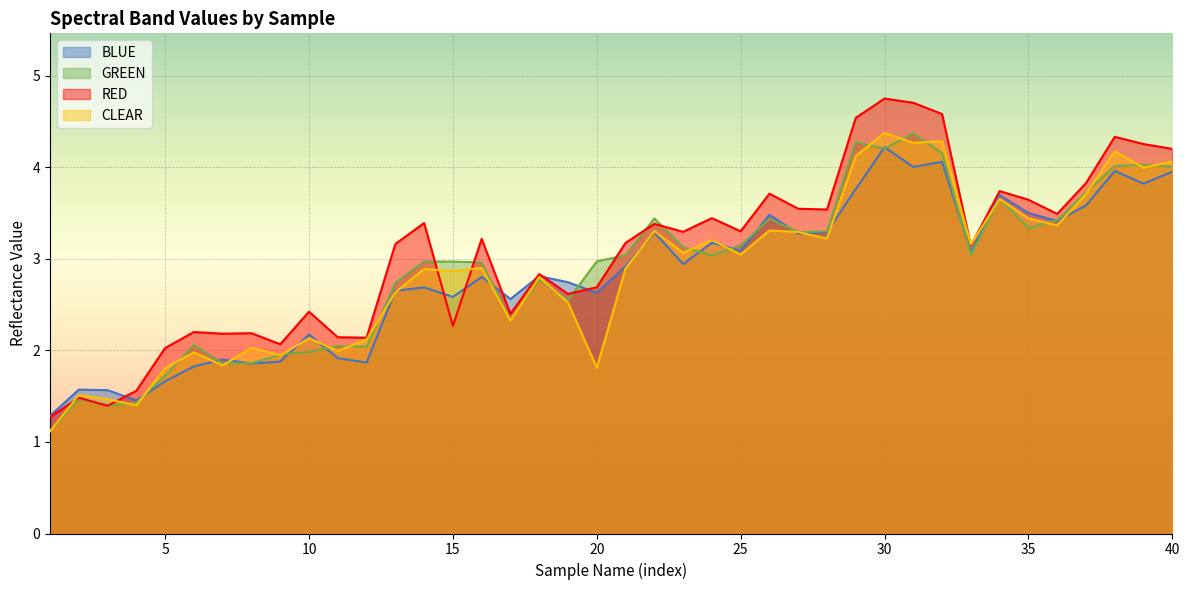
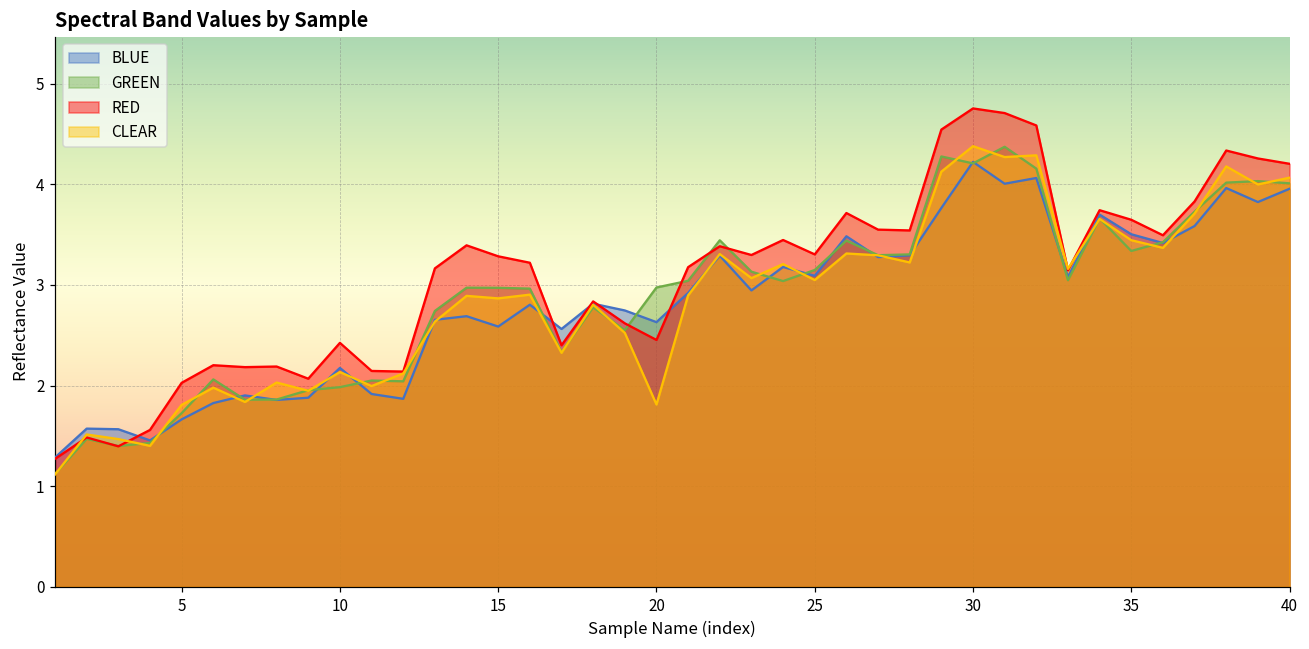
RED, 15: 2.3 -> 3.3
RED, 20: 2.7 -> 2.5
